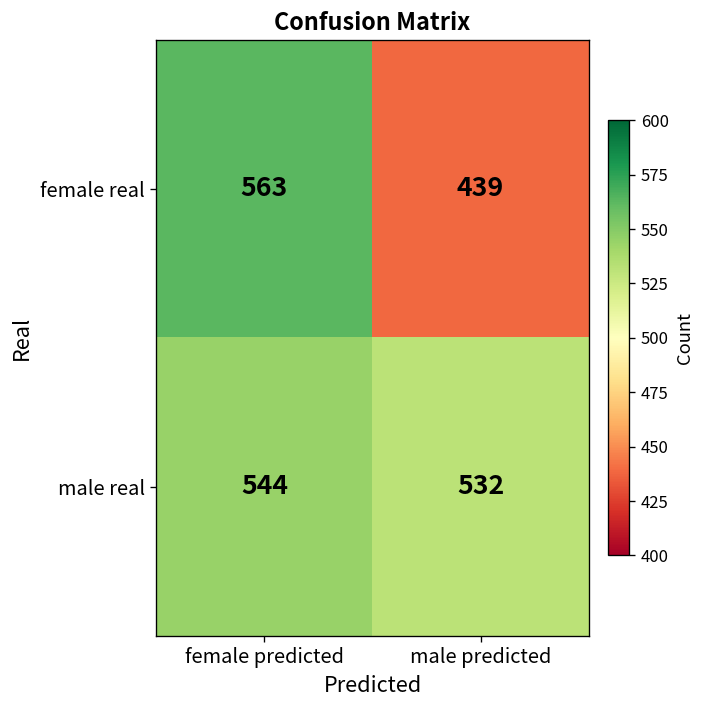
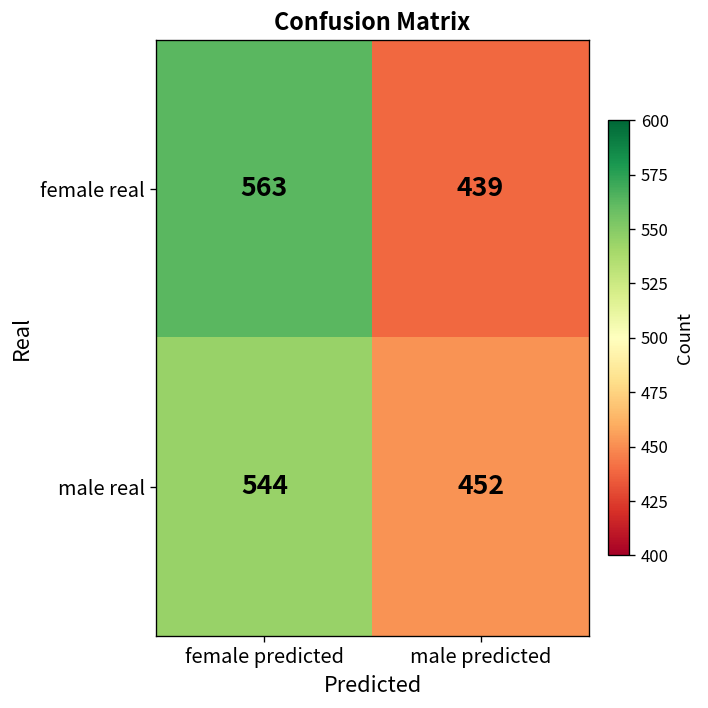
male real, male predicted: 532 -> 452
